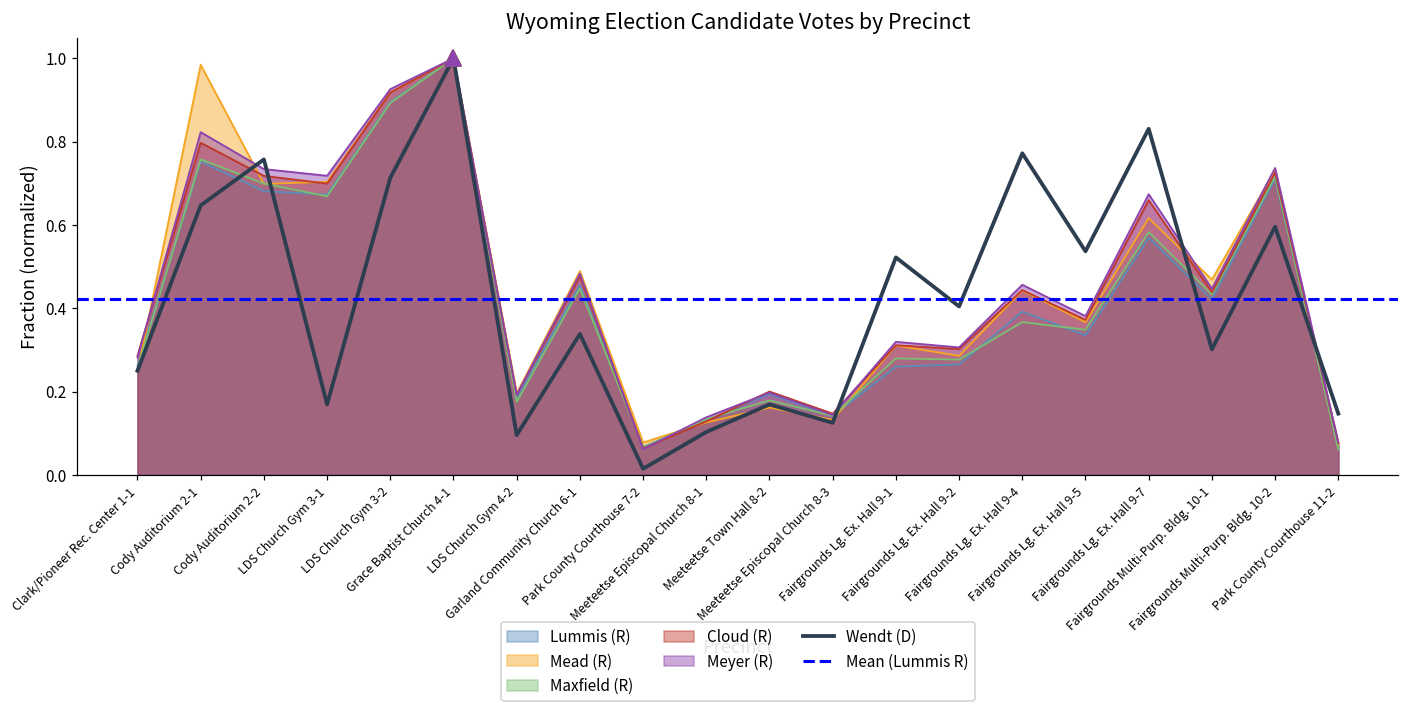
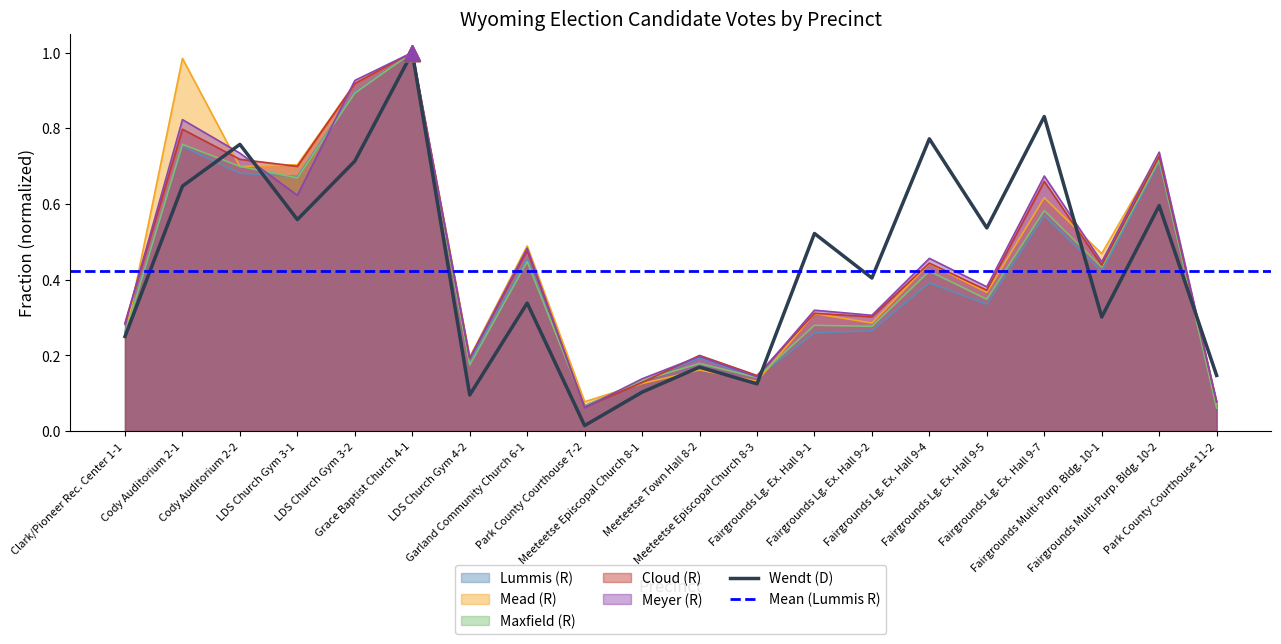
Meyer (R), LDS Church Gym 3-1: 0.72 -> 0.62
Wendt (D), LDS Church Gym 3-1: 0.17 -> 0.56
Maxfield (R), Fairgrounds Lg. Ex. Hall 9-4: 0.37 -> 0.42
